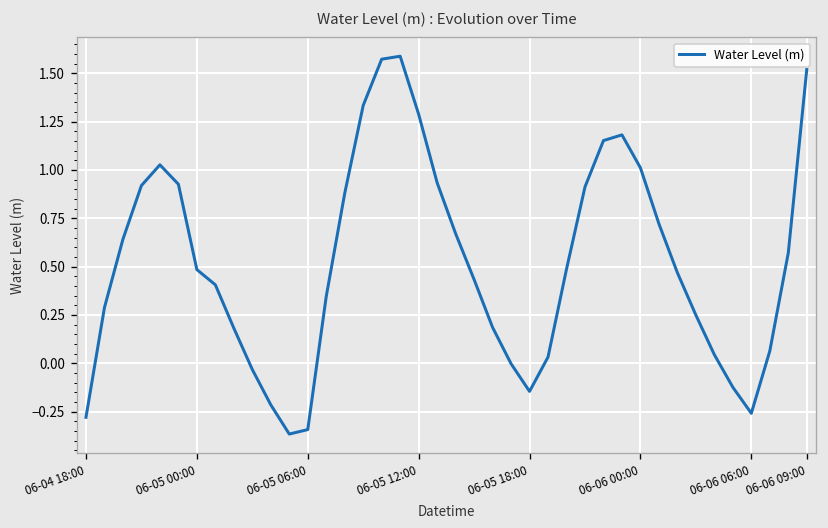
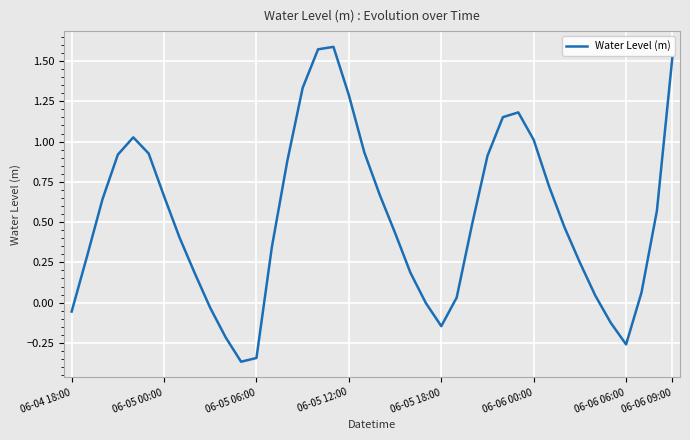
06-04 18:00: -0.28 -> -0.06
06-05 00:00: 0.48 -> 0.66
